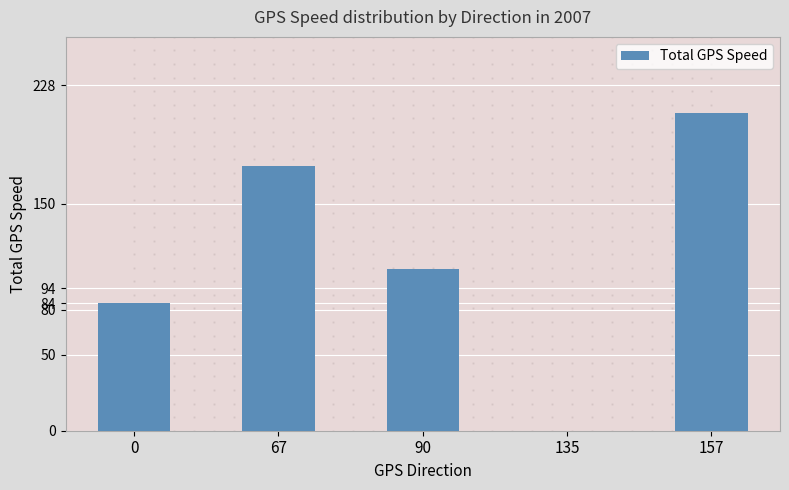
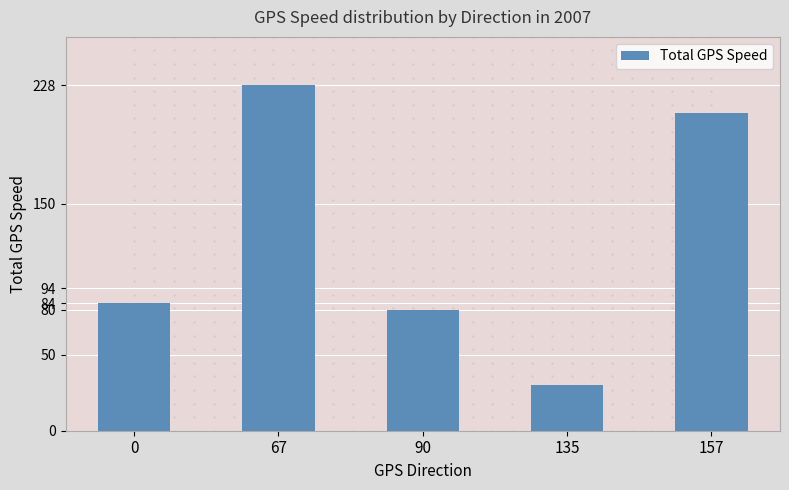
Total GPS Speed, 67: 175 -> 228
Total GPS Speed, 90: 107 -> 80
Total GPS Speed, 135: 0 -> 30
